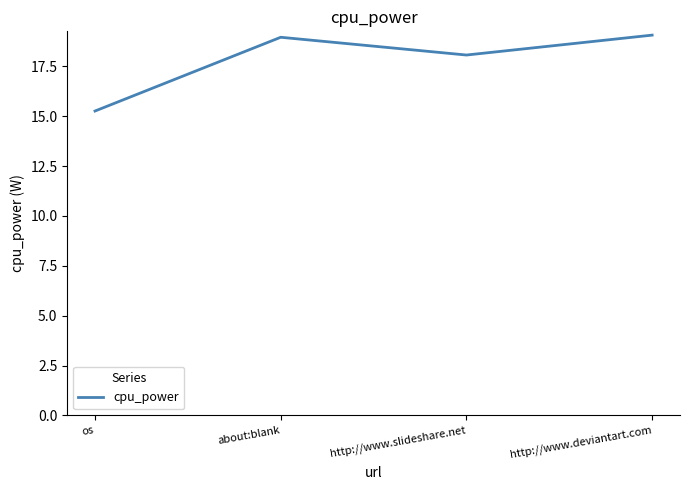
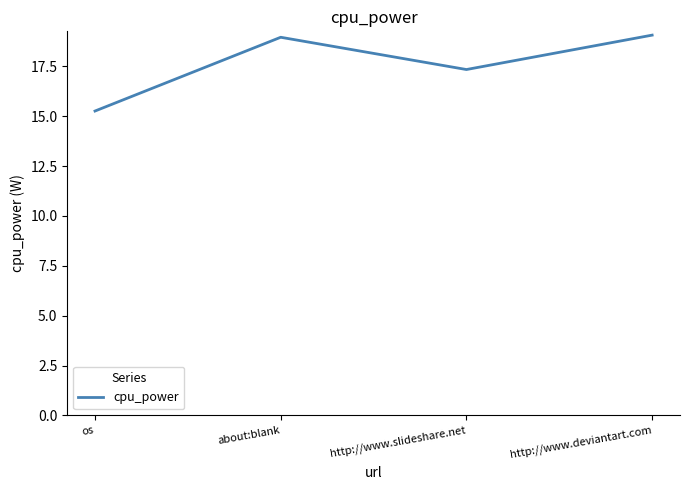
http://www.slideshare.net: 18.1 -> 17.3
